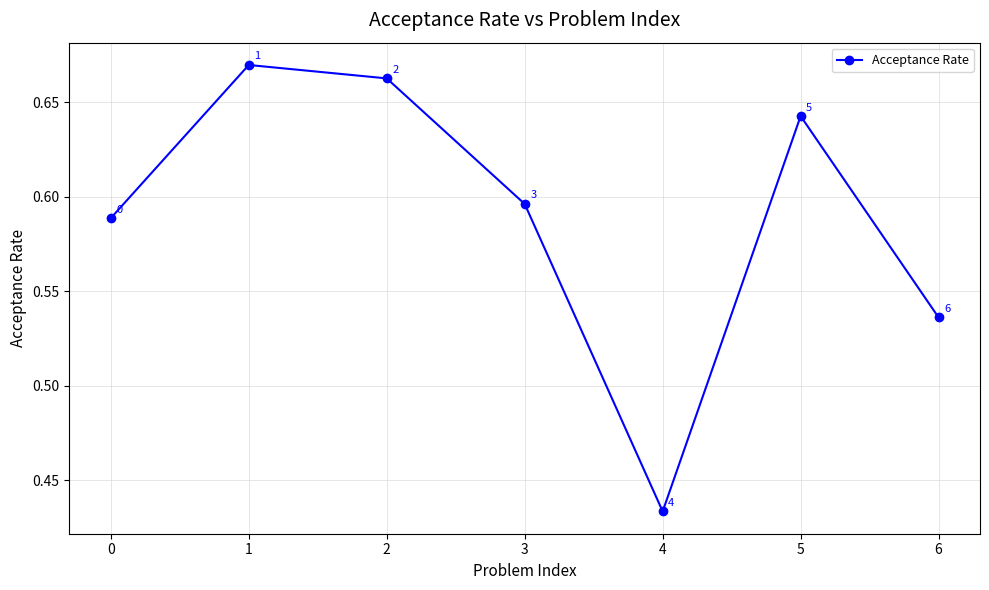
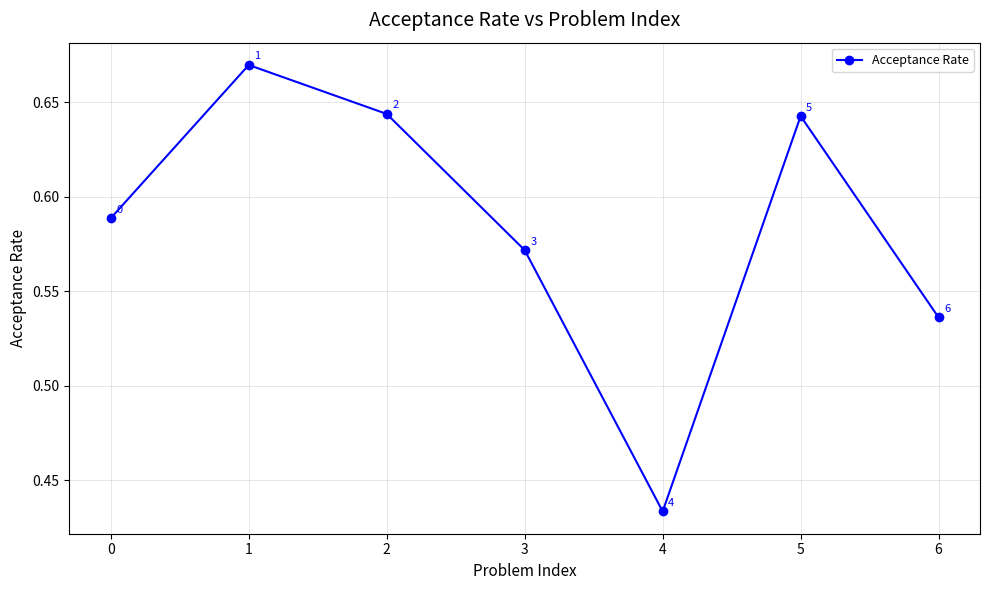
2: 0.663 -> 0.644
3: 0.596 -> 0.572
